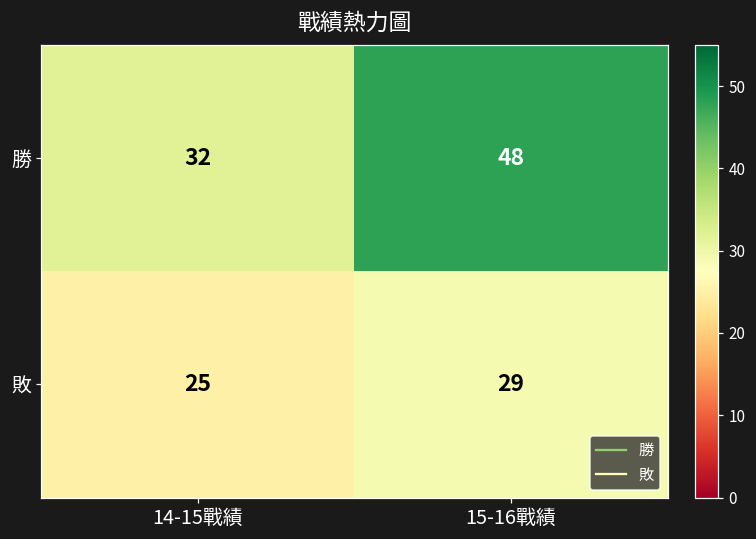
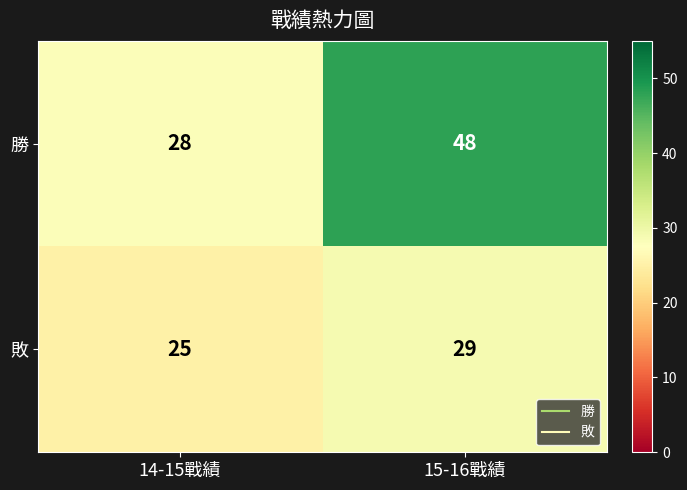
勝, 14-15戰績: 32 -> 28
